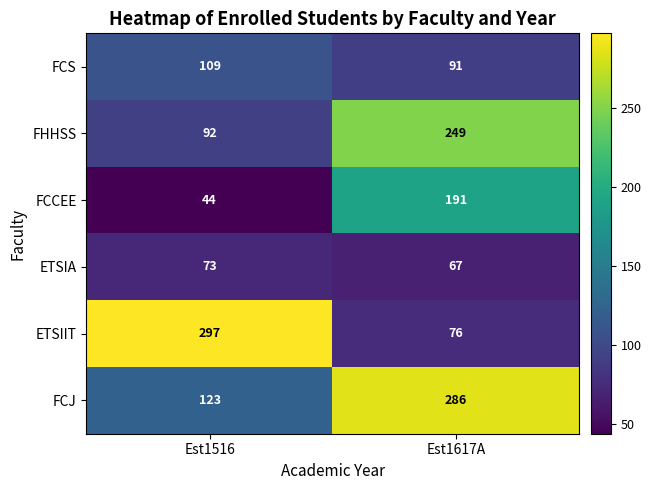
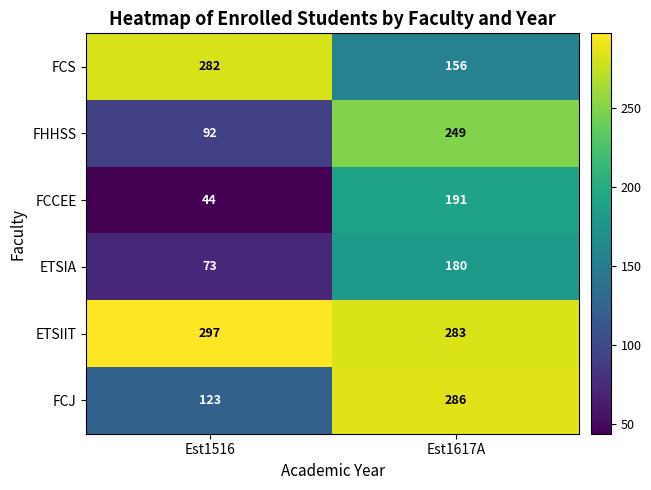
FCS, Est1516: 109 -> 282
FCS, Est1617A: 91 -> 156
ETSIA, Est1617A: 67 -> 180
ETSIIT, Est1617A: 76 -> 283
